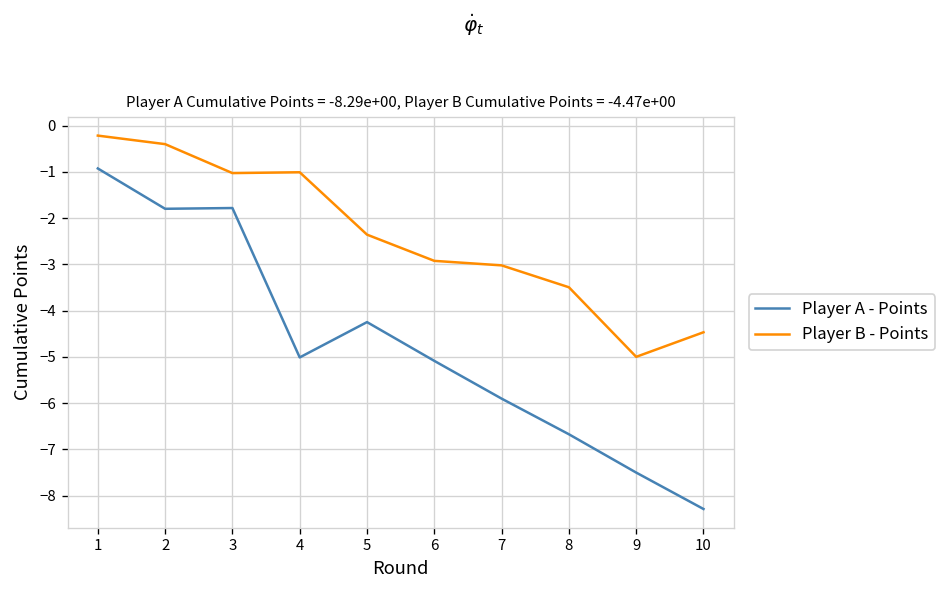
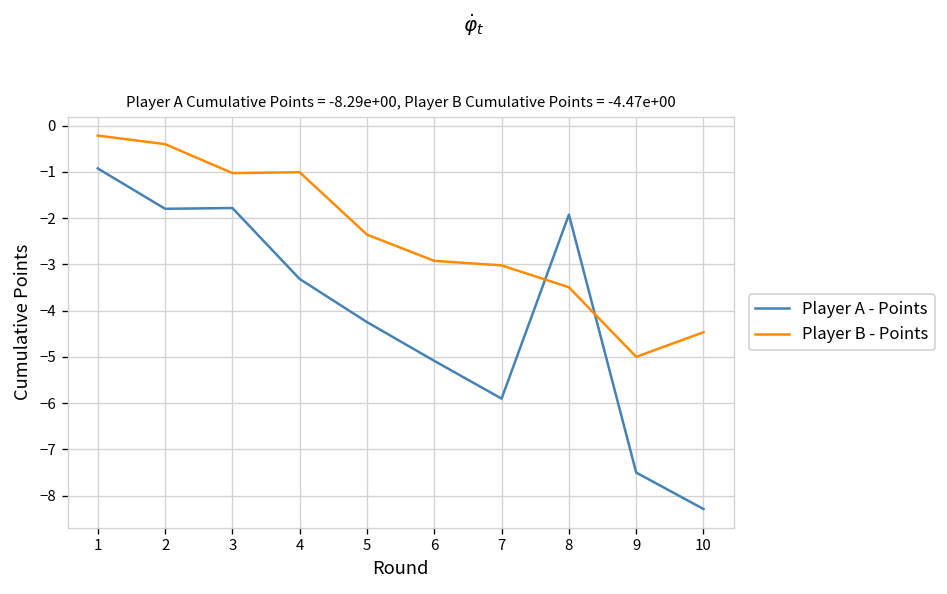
Player A - Points, 4: -5.0 -> -3.3
Player A - Points, 8: -6.7 -> -1.9
